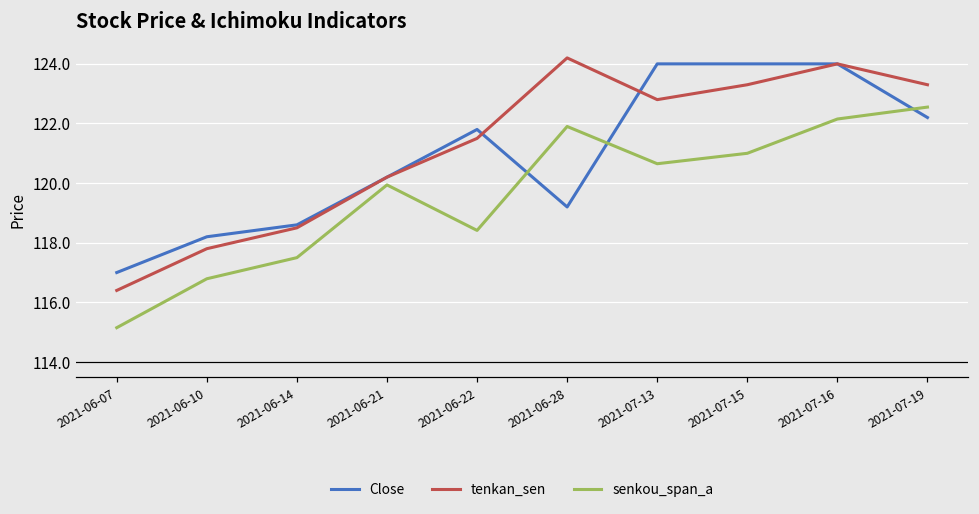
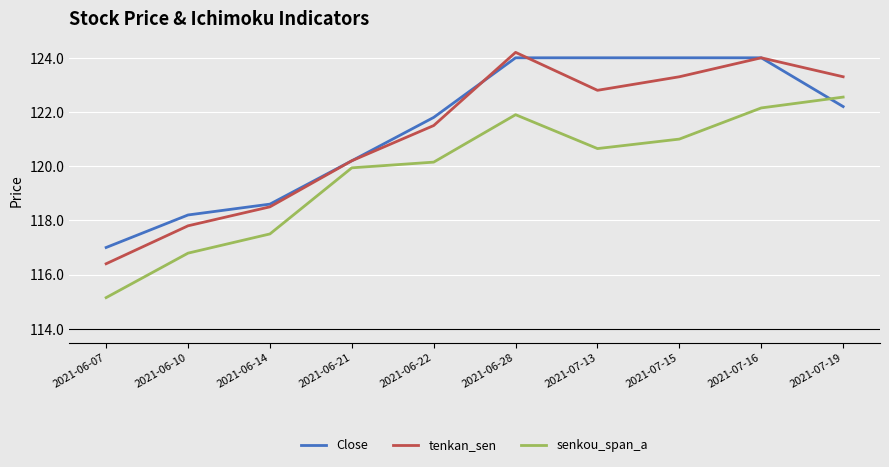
senkou_span_a, 2021-06-22: 118.4 -> 120.1
Close, 2021-06-28: 119.2 -> 124.0
